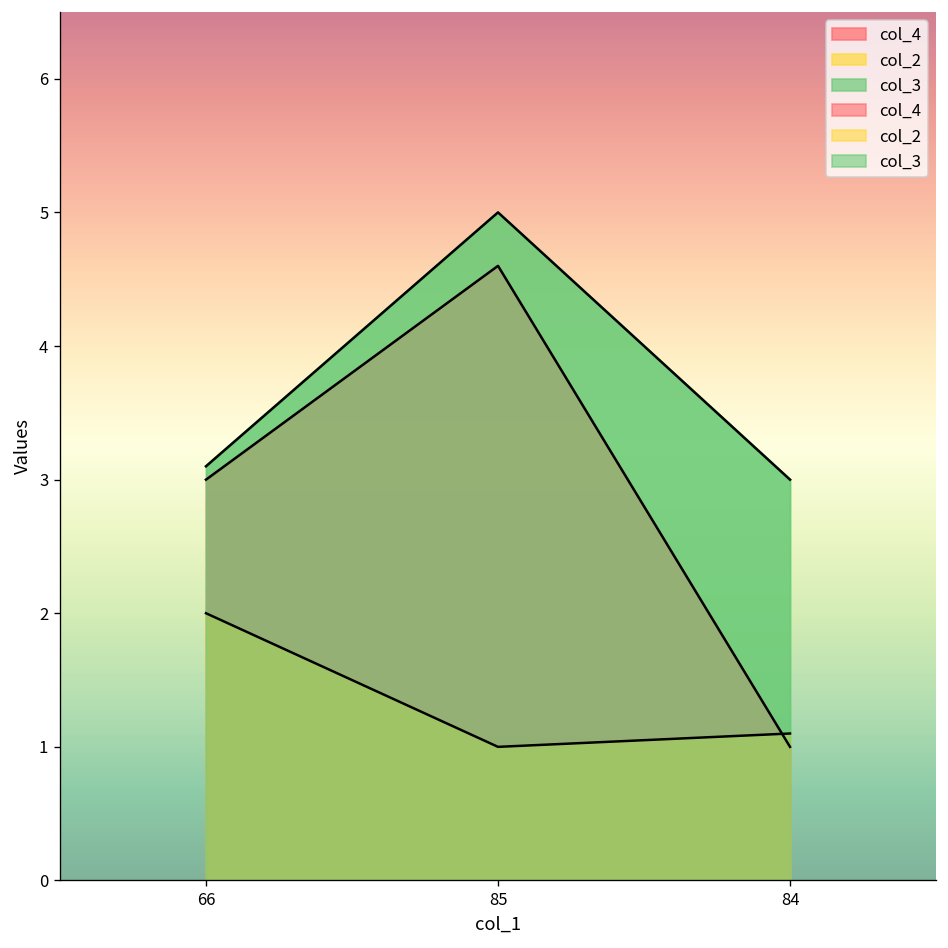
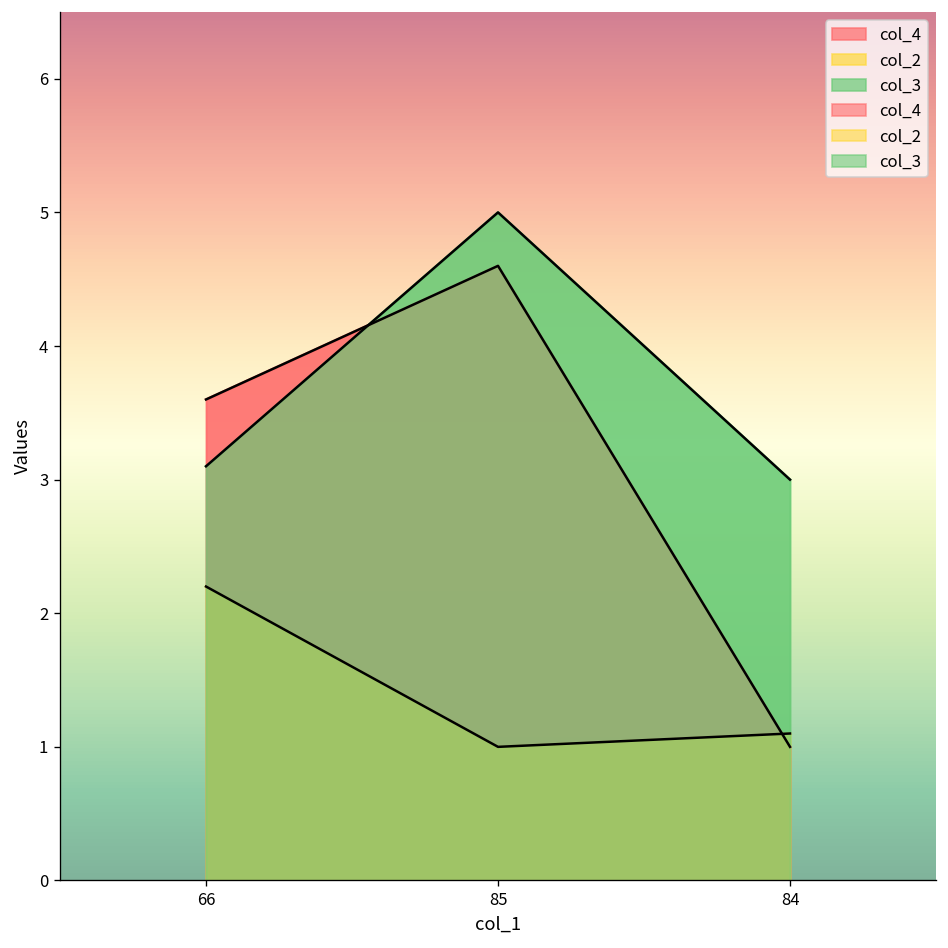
col_4, 66: 3.0 -> 3.6
col_2, 66: 2.0 -> 2.2
